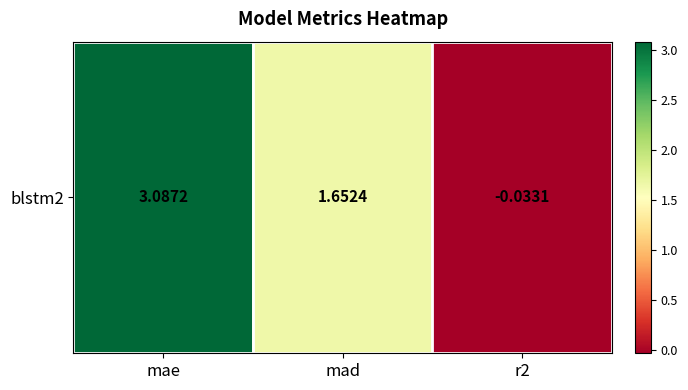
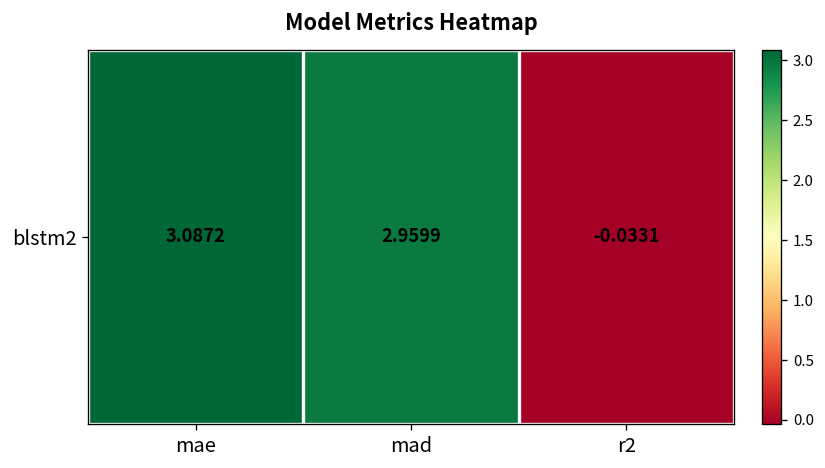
blstm2, mad: 1.6524 -> 2.9599
